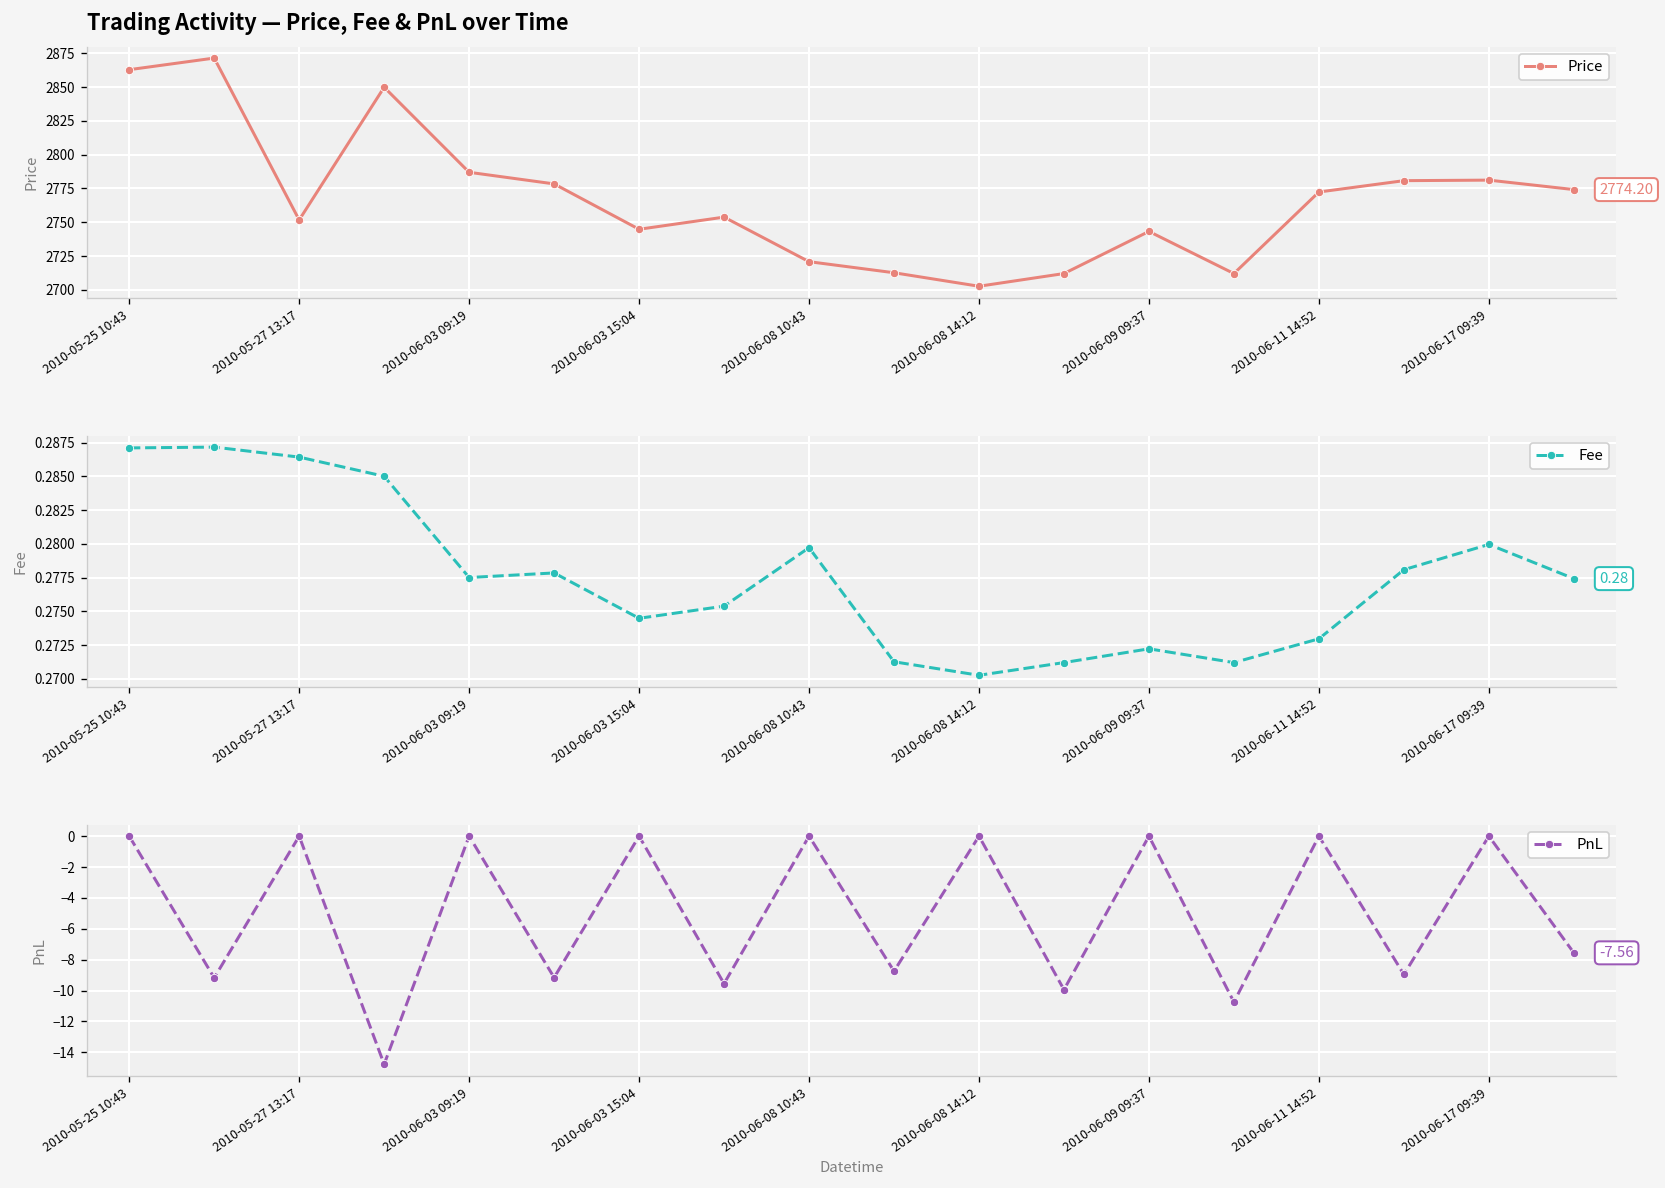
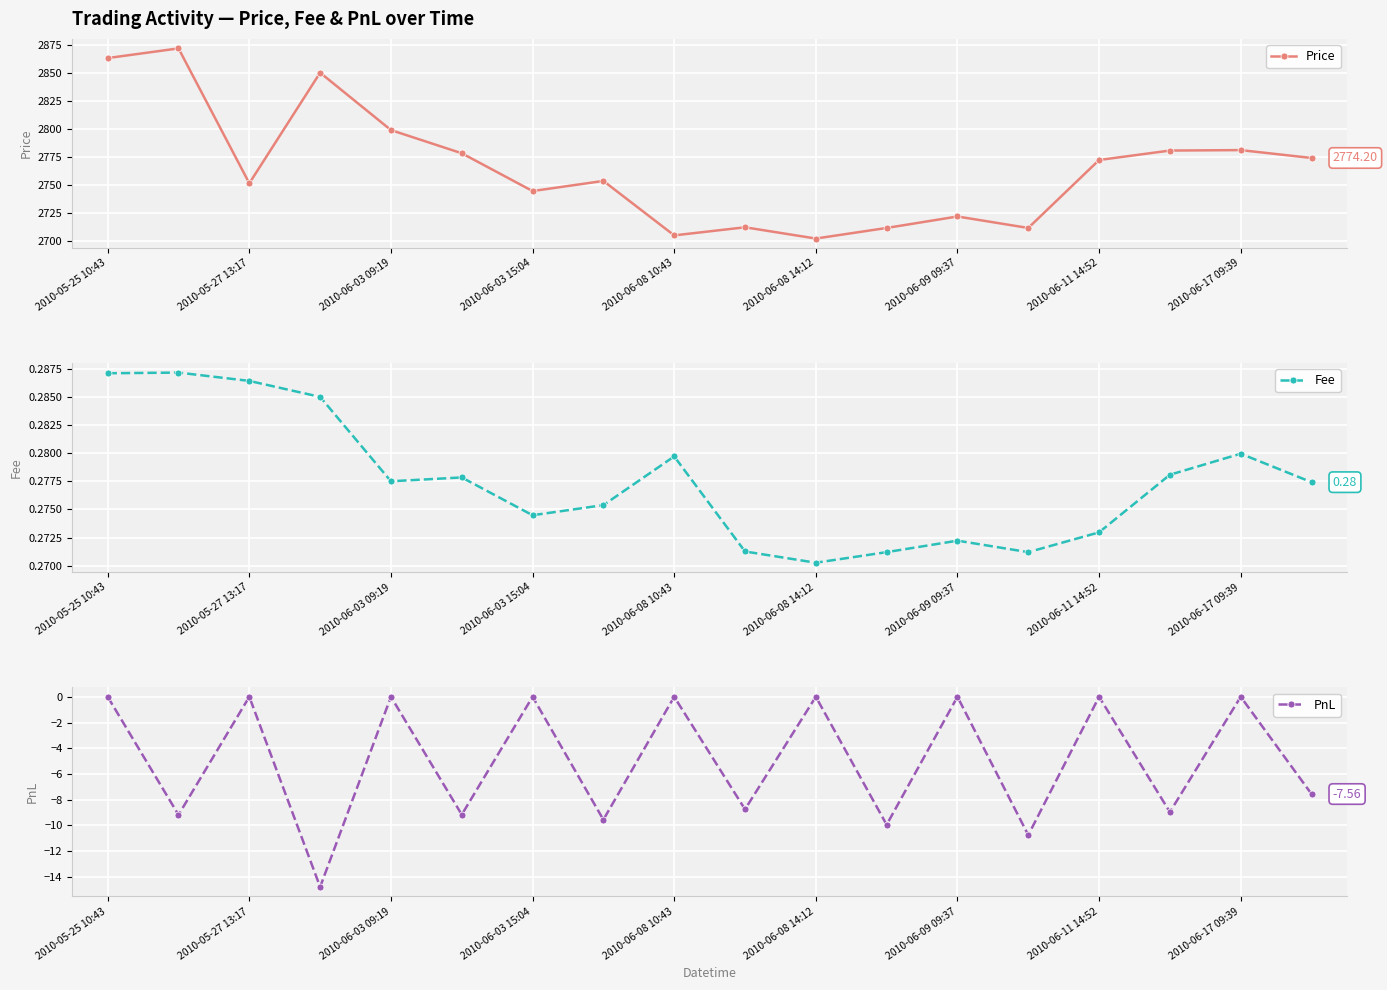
Trading Activity — Price, Fee & PnL over Time, 2010-06-03 09:19: 2787 -> 2799
Trading Activity — Price, Fee & PnL over Time, 2010-06-08 10:43: 2721 -> 2705
Trading Activity — Price, Fee & PnL over Time, 2010-06-09 09:37: 2743 -> 2722
